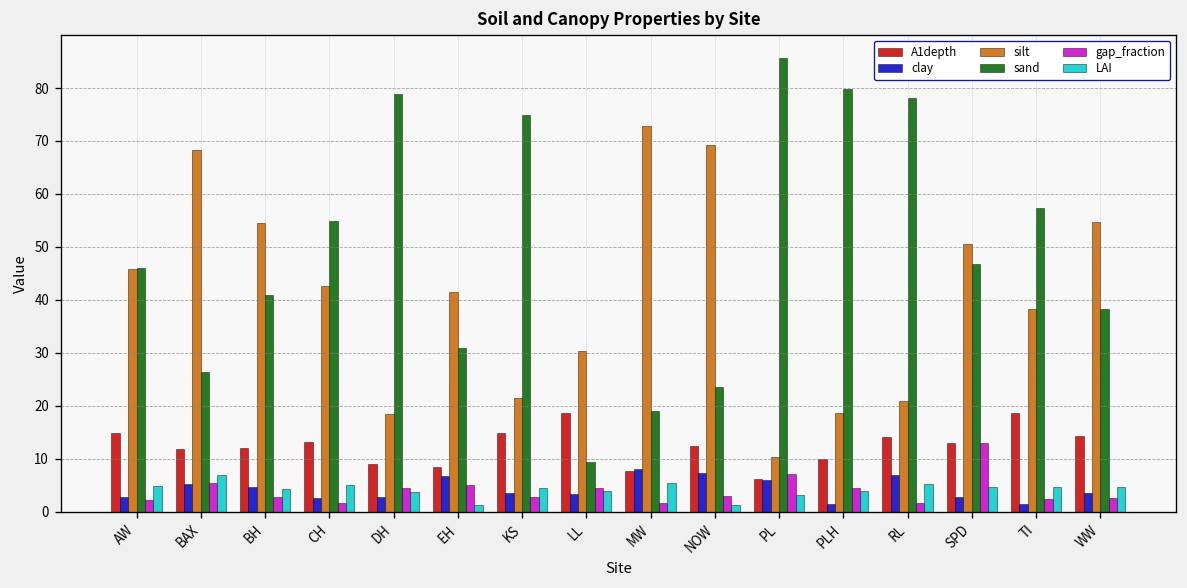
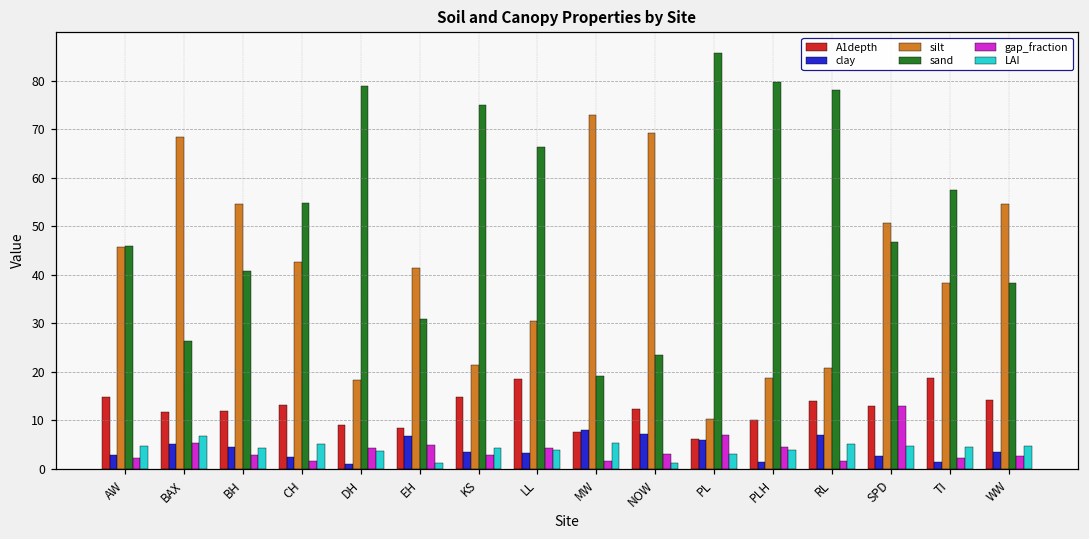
clay, DH: 3 -> 1
sand, LL: 9 -> 66
